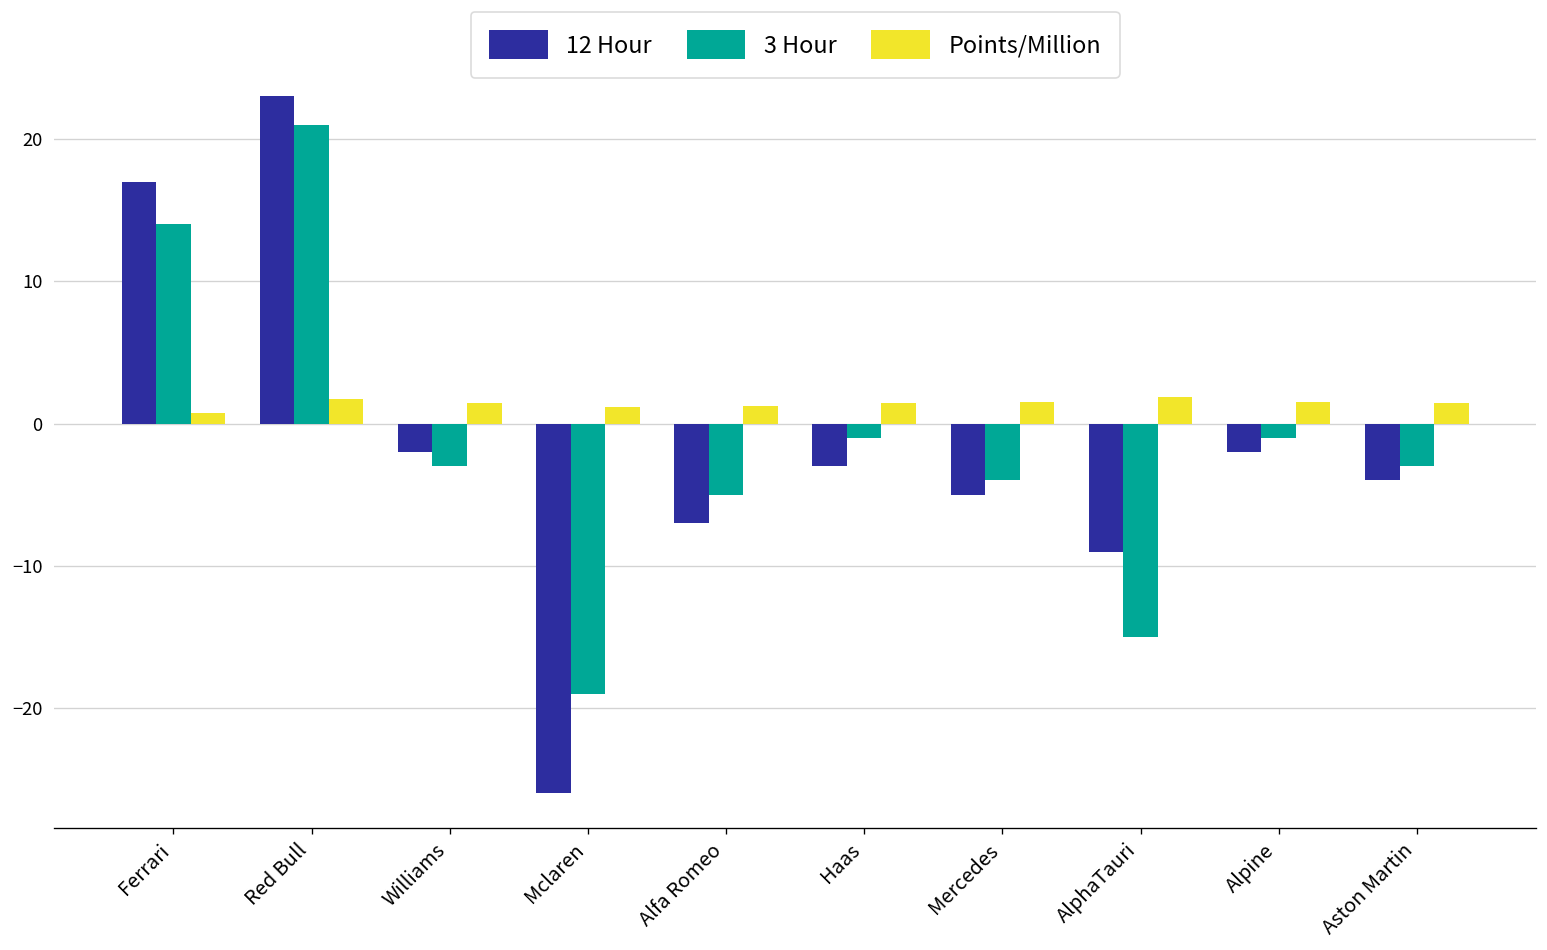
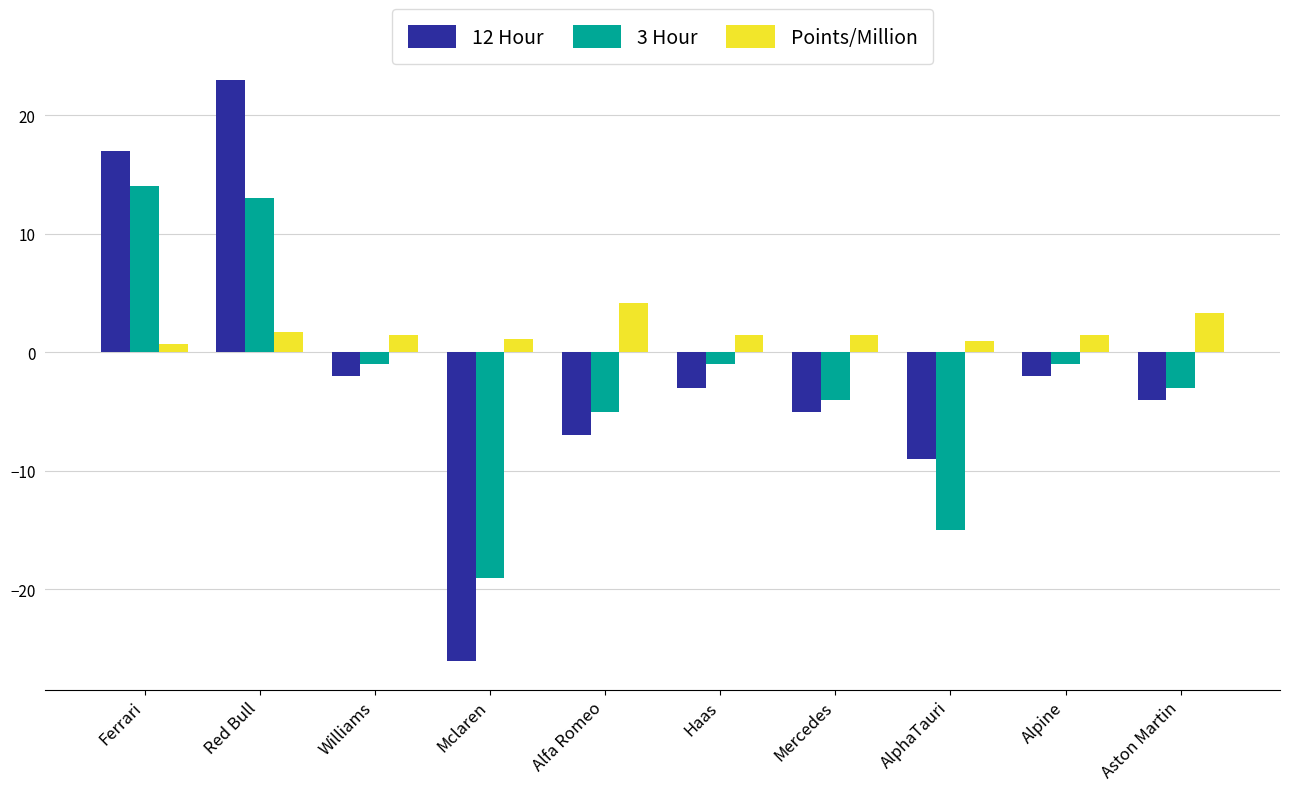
3 Hour, Red Bull: 21 -> 13
3 Hour, Williams: -3 -> -1
Points/Million, Alfa Romeo: 1.2 -> 4.2
Points/Million, AlphaTauri: 1.9 -> 1.0
Points/Million, Aston Martin: 1.4 -> 3.3
